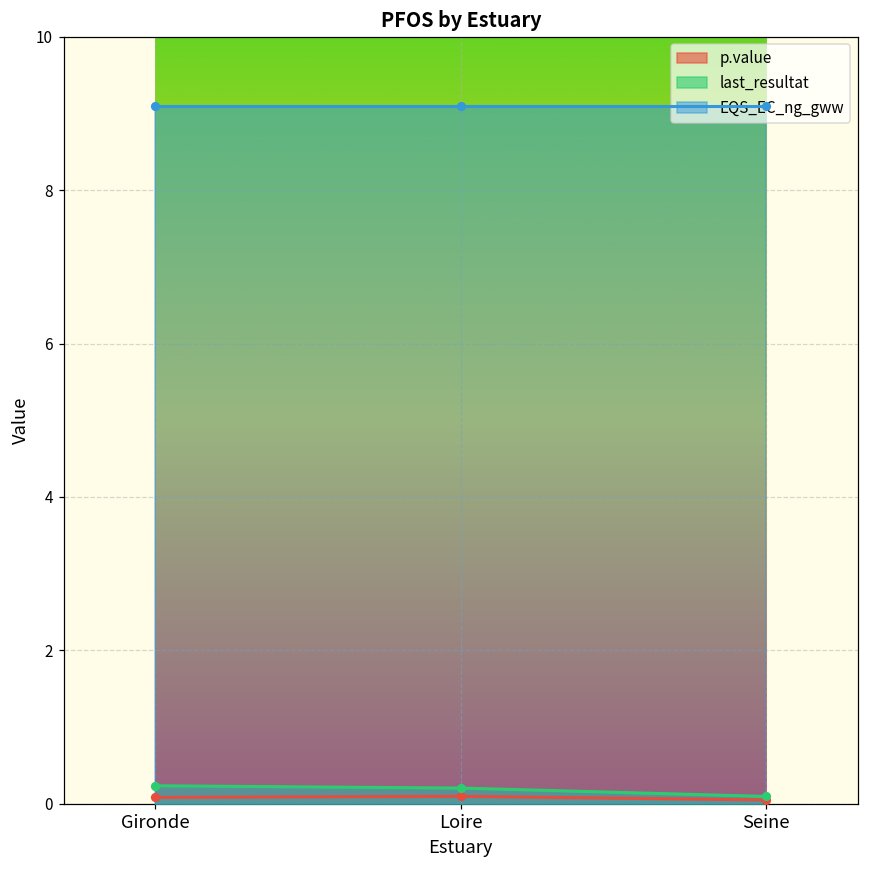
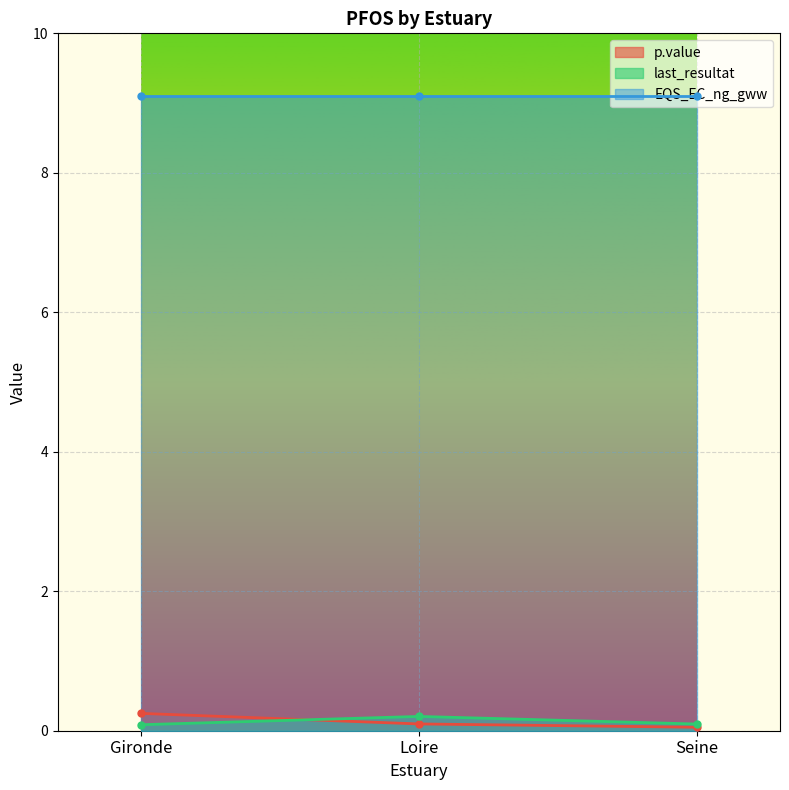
p.value, Gironde: 0.1 -> 0.2
last_resultat, Gironde: 0.2 -> 0.1
